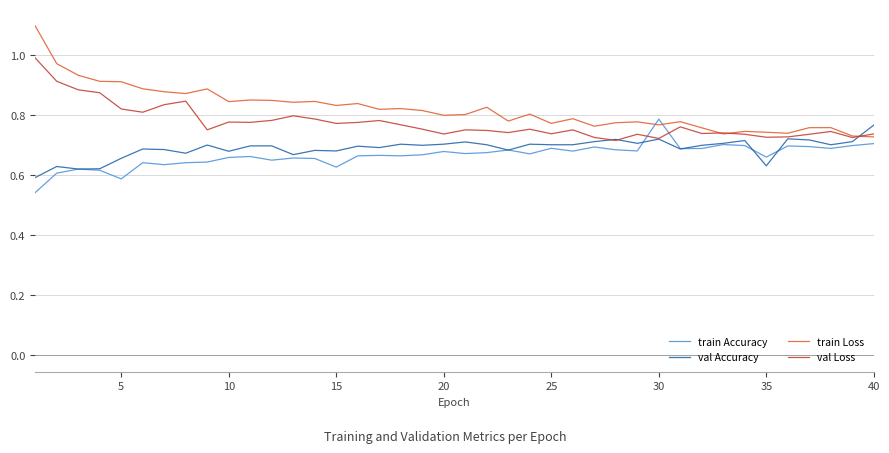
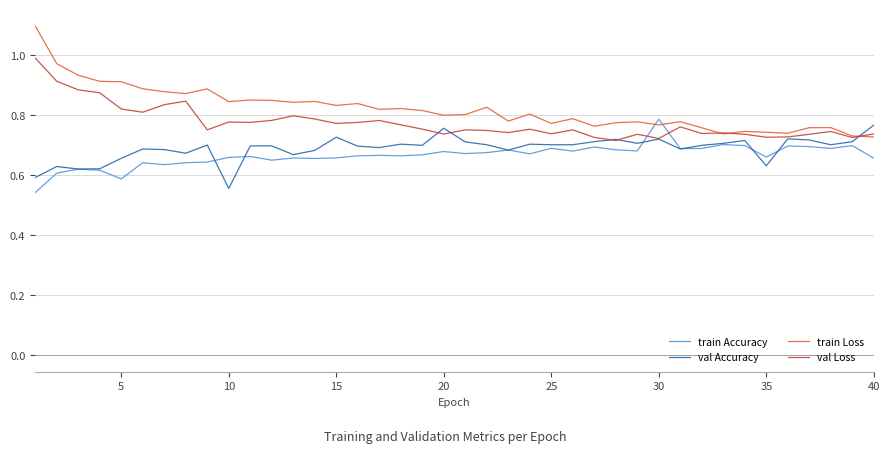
val Accuracy, 10: 0.68 -> 0.56
train Accuracy, 15: 0.63 -> 0.66
val Accuracy, 15: 0.68 -> 0.73
val Accuracy, 20: 0.70 -> 0.76
train Accuracy, 40: 0.71 -> 0.66
